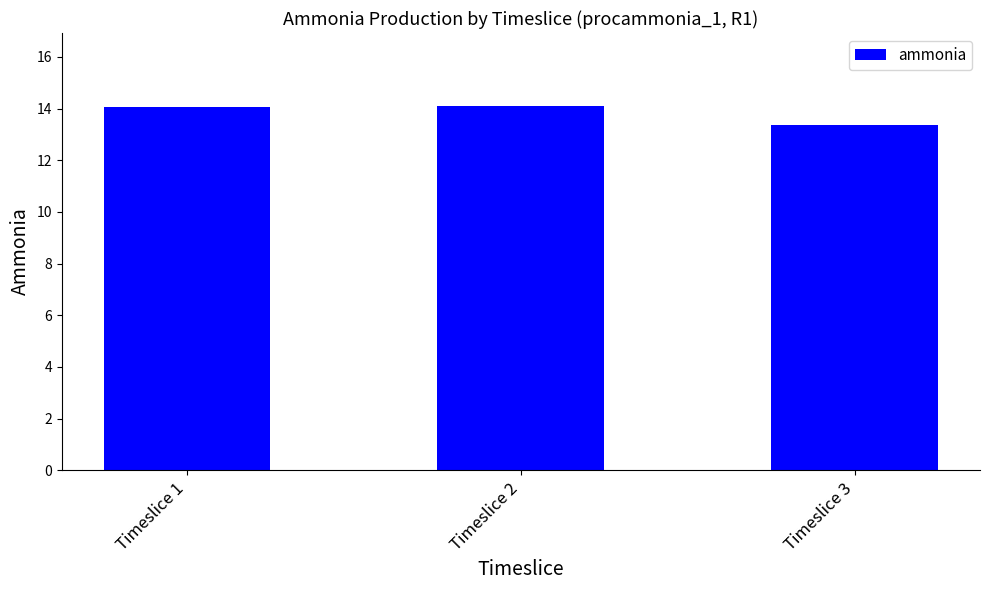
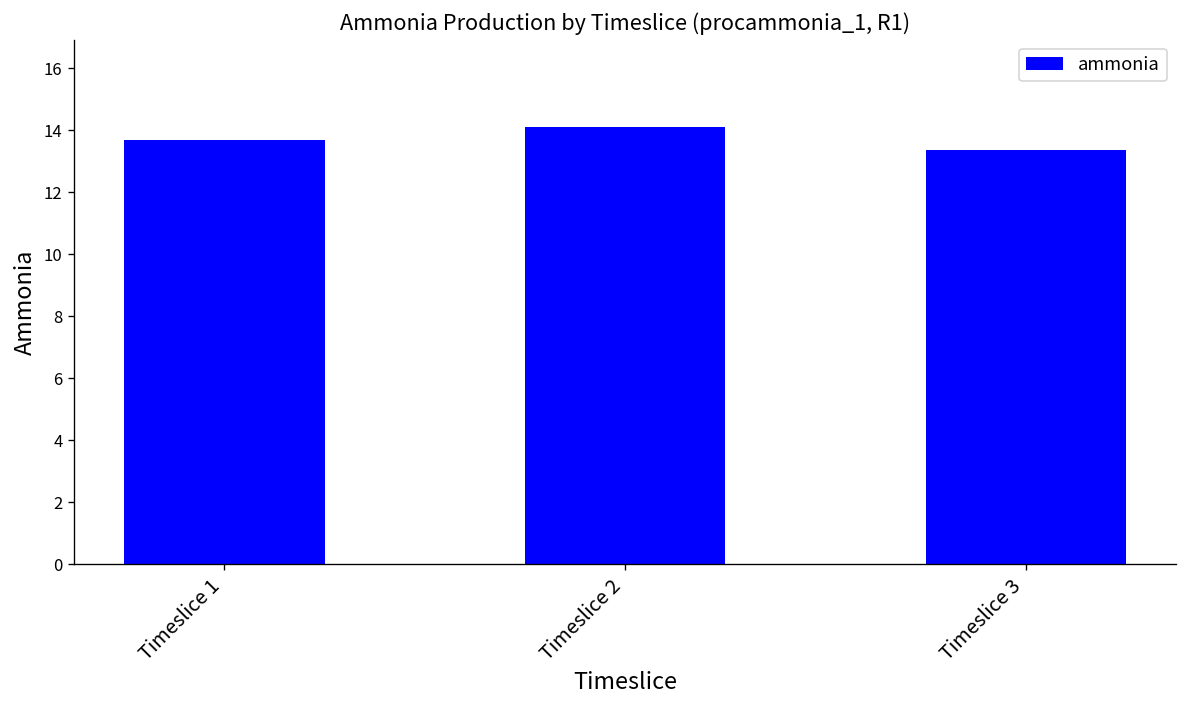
Timeslice 1: 14.0 -> 13.7
